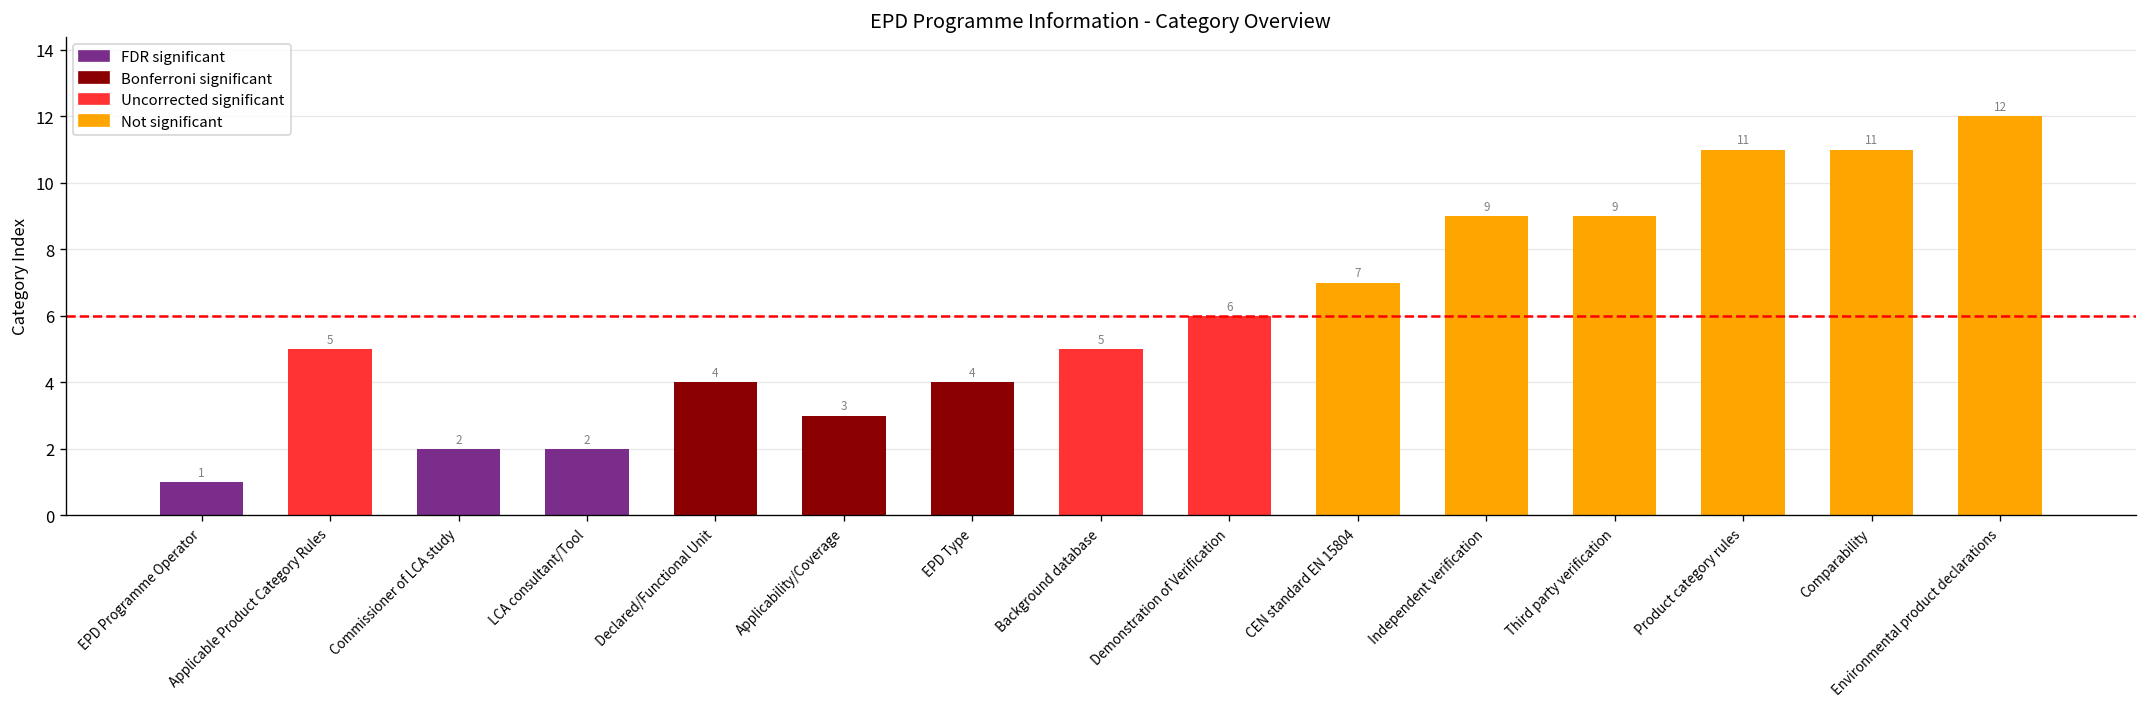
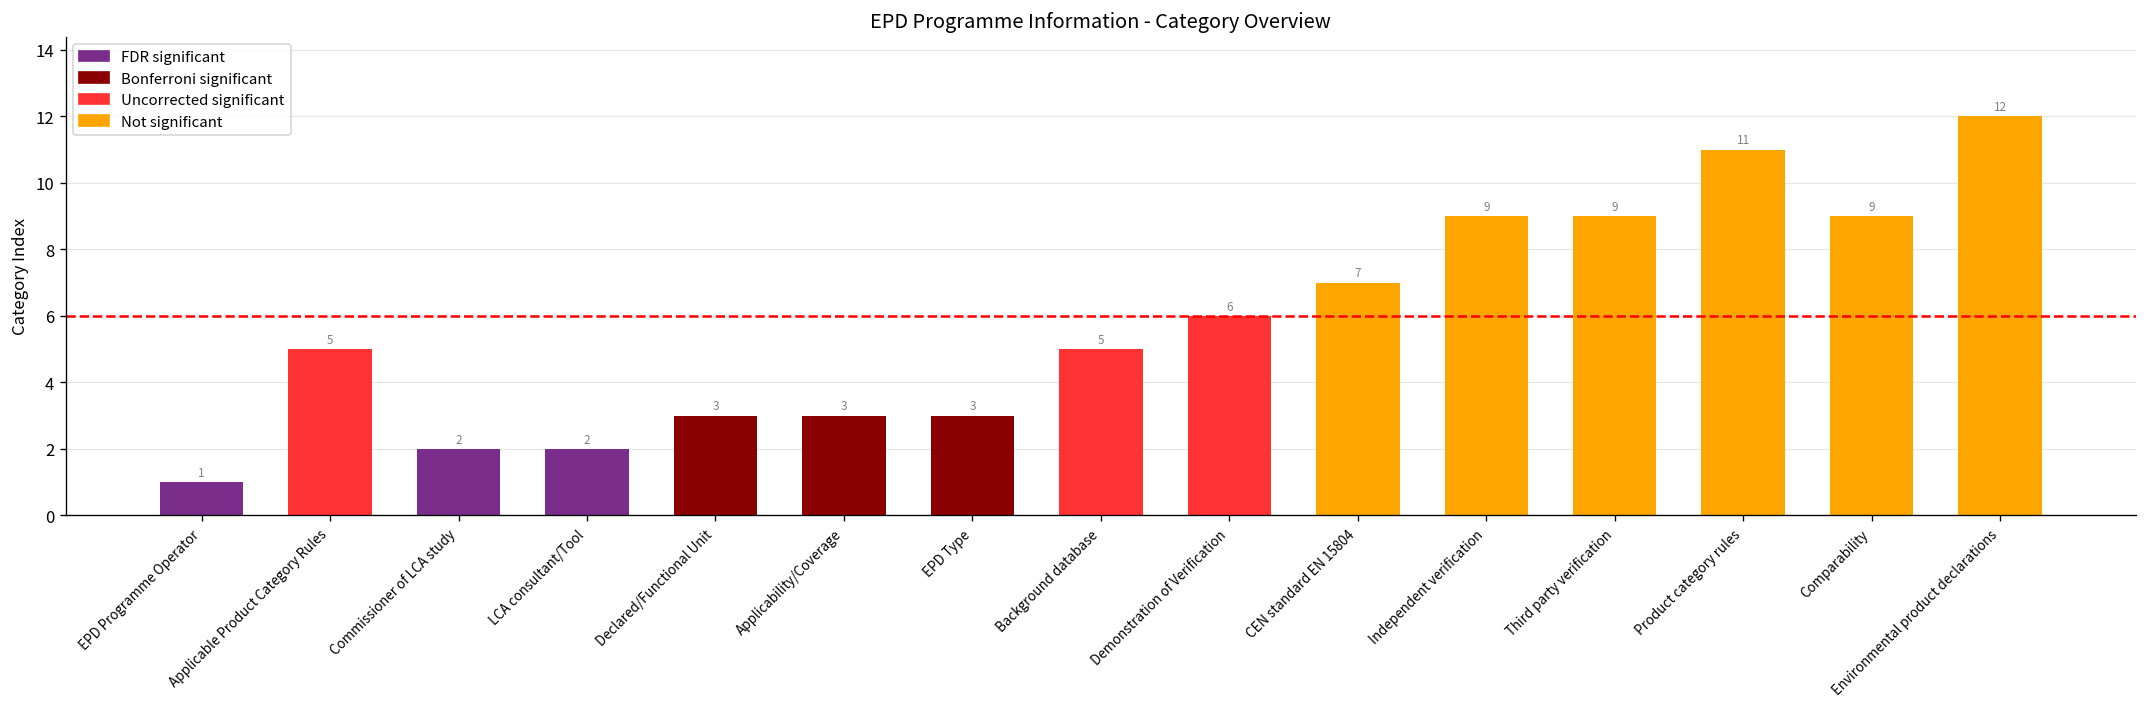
Declared/Functional Unit: 4 -> 3
EPD Type: 4 -> 3
Comparability: 11 -> 9
